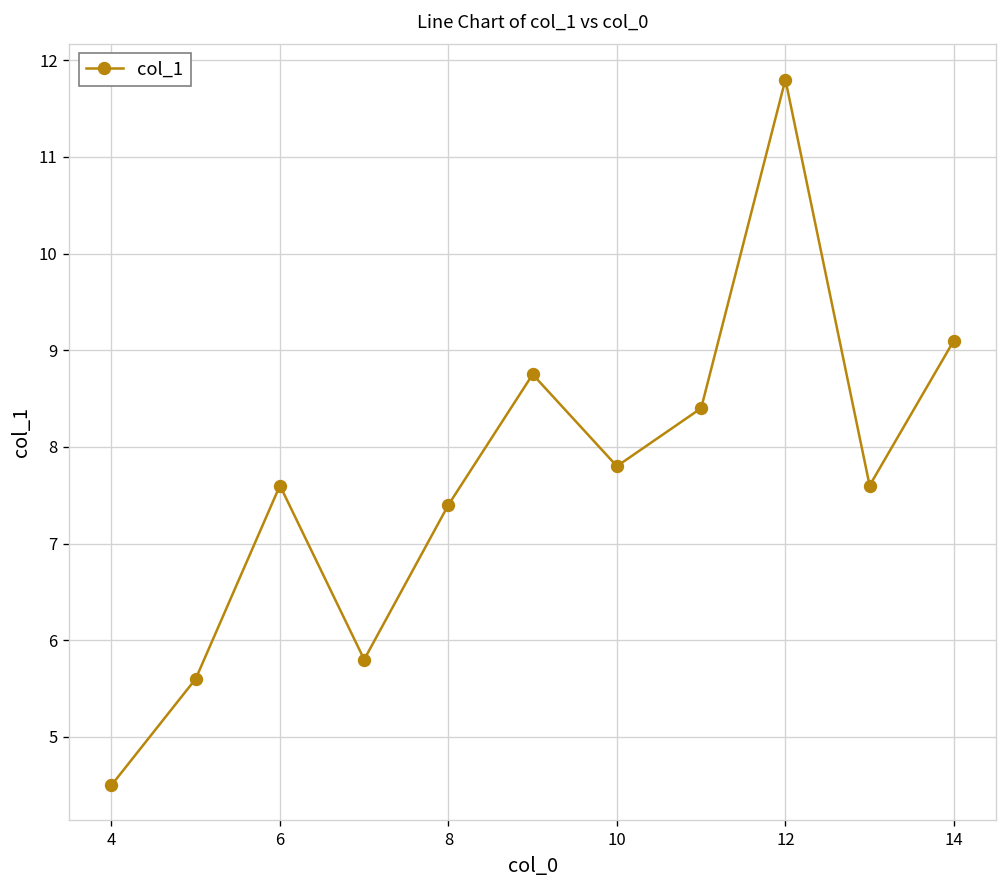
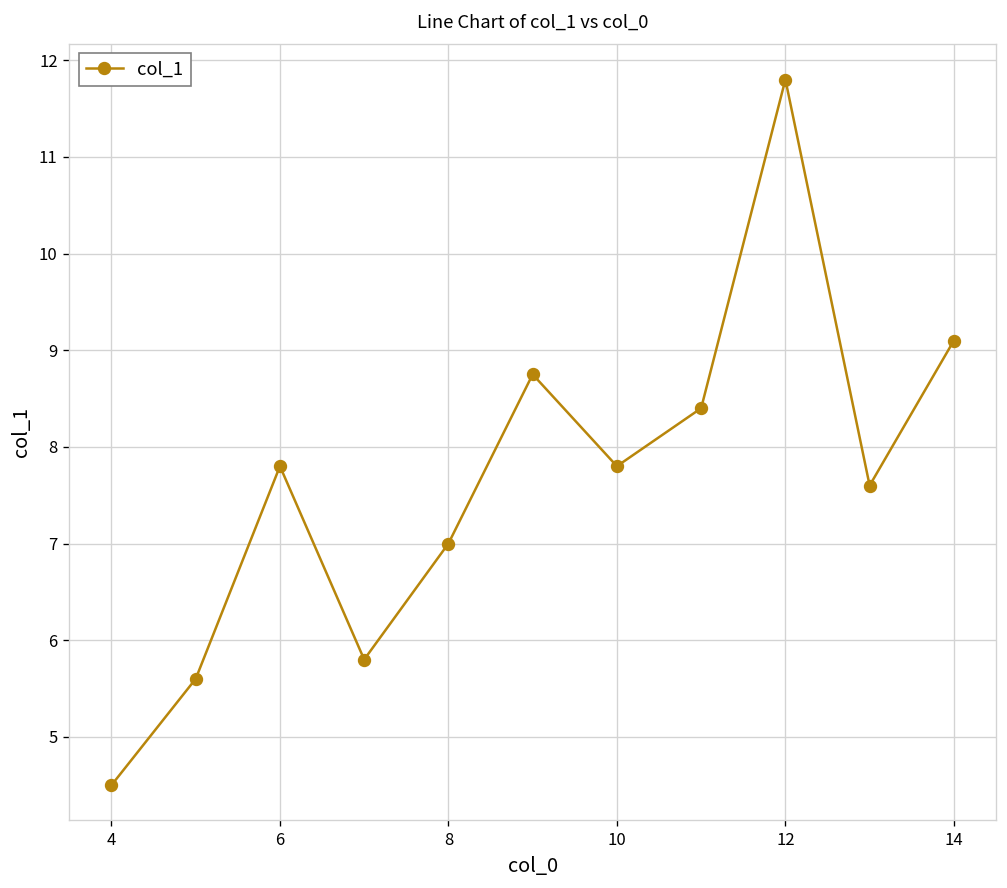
6: 7.6 -> 7.8
8: 7.4 -> 7.0
